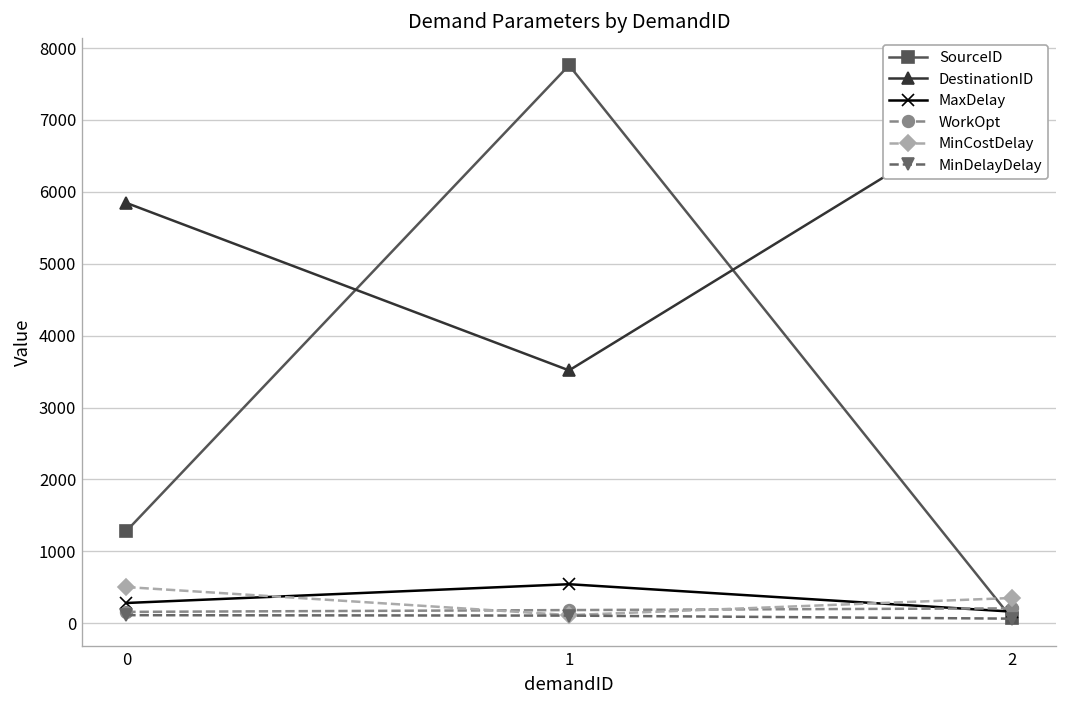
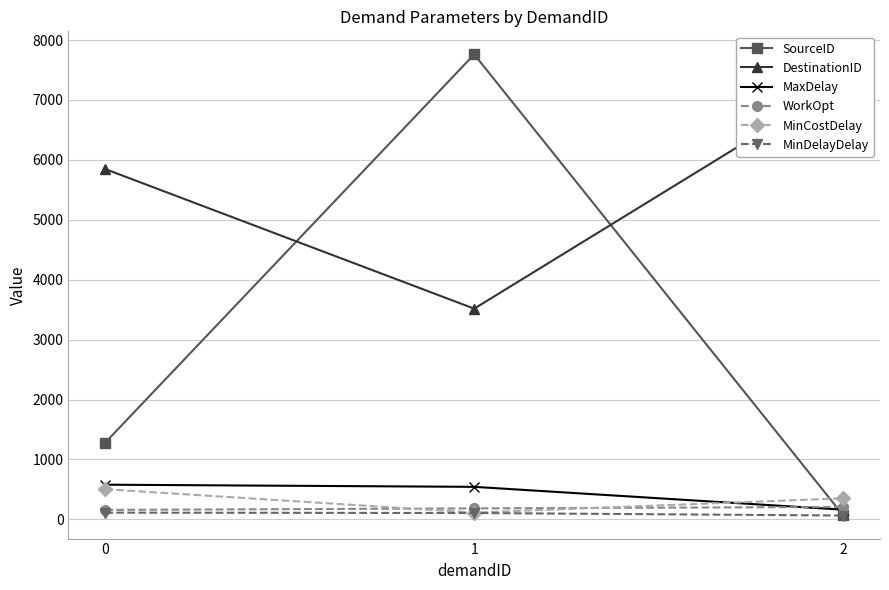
MaxDelay, 0: 300 -> 600
